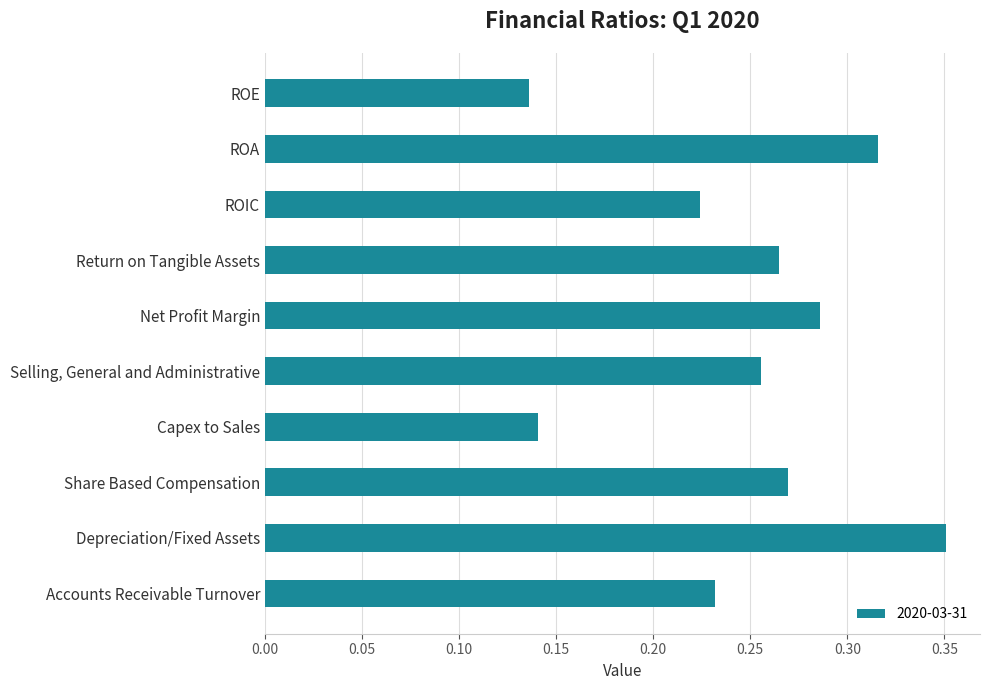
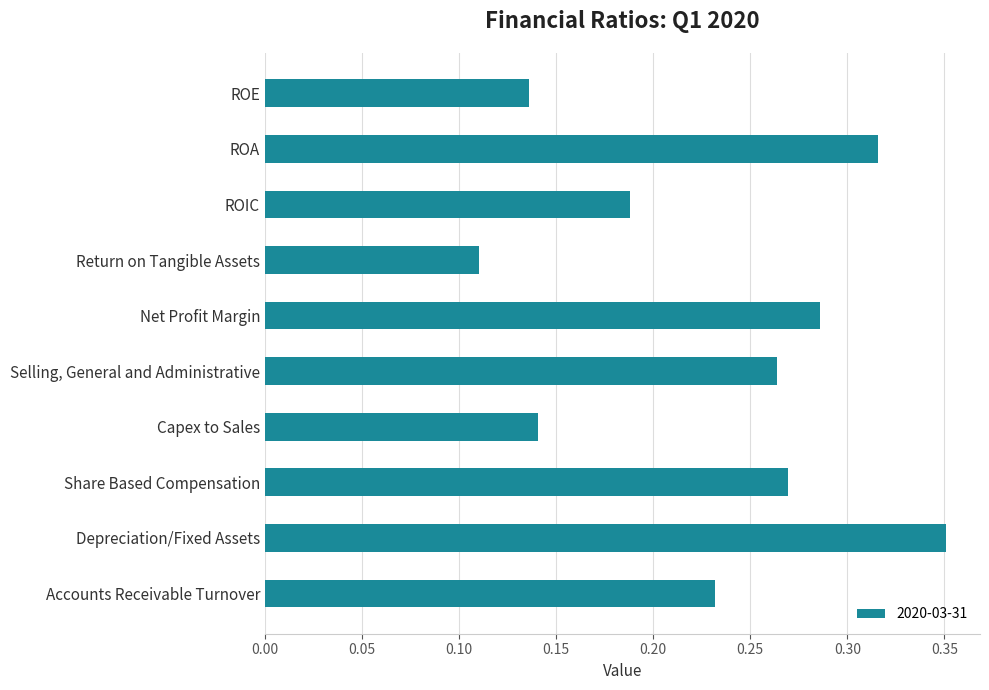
ROIC: 0.224 -> 0.188
Return on Tangible Assets: 0.265 -> 0.111
Selling, General and Administrative: 0.256 -> 0.264
